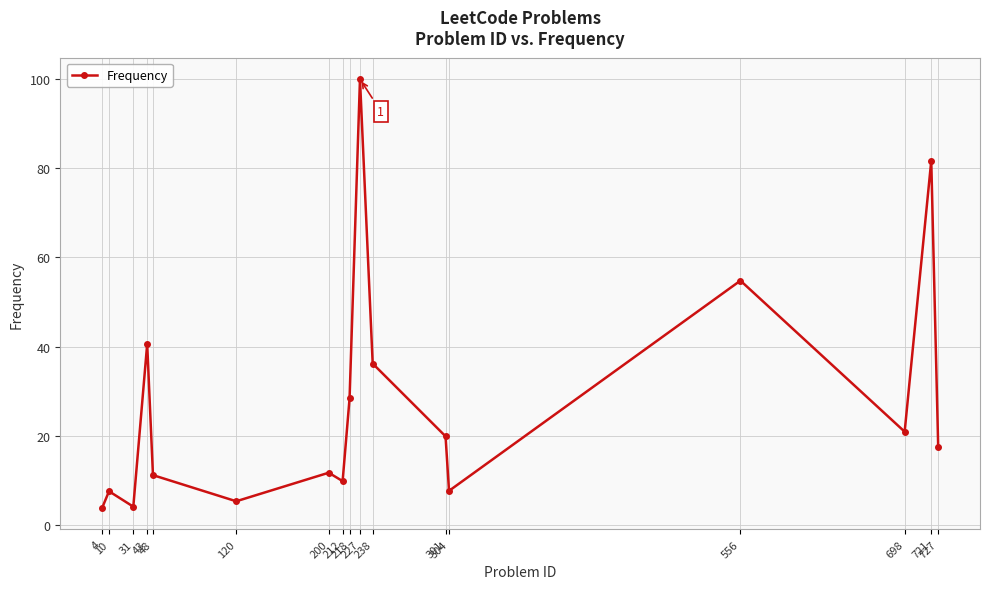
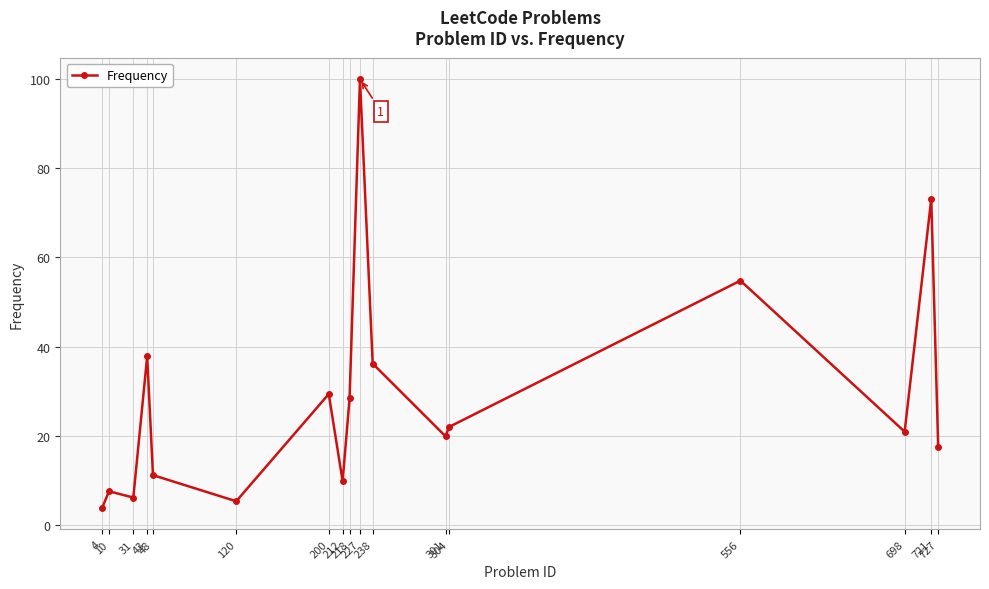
31: 4 -> 6
43: 41 -> 38
200: 12 -> 29
304: 8 -> 22
721: 82 -> 73
